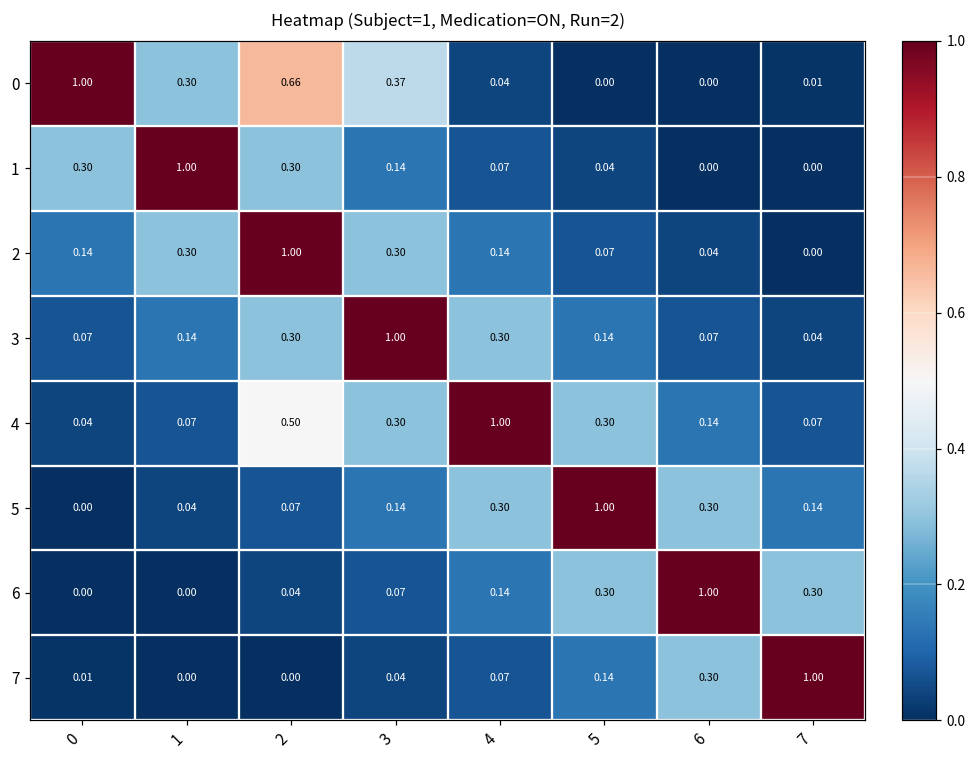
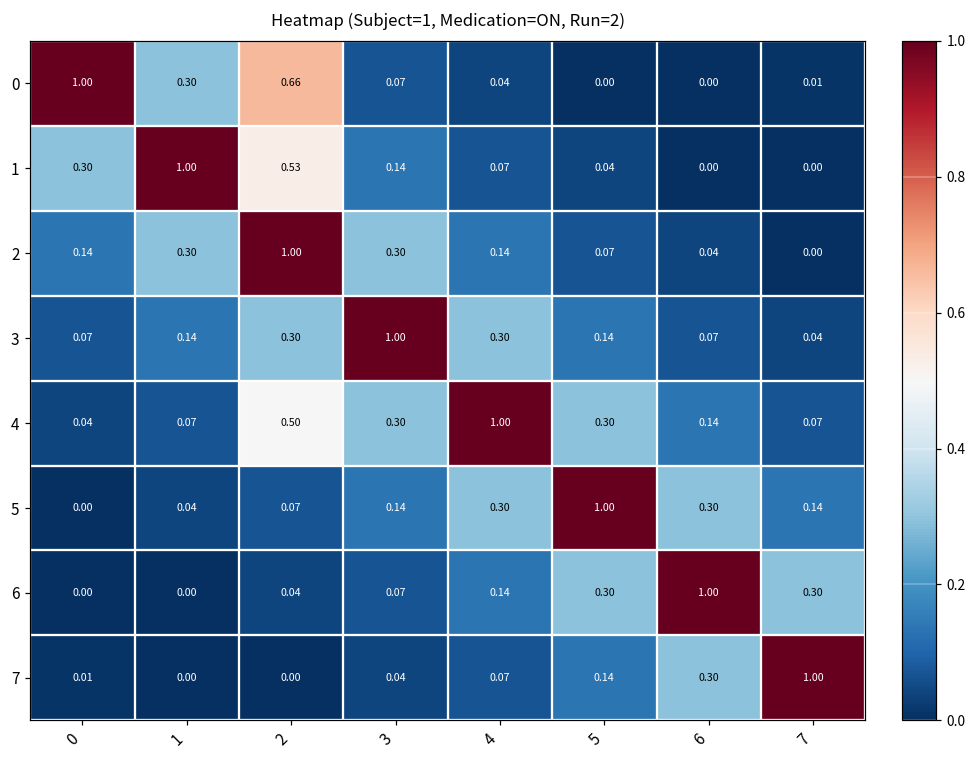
0, 3: 0.37 -> 0.07
1, 2: 0.30 -> 0.53
